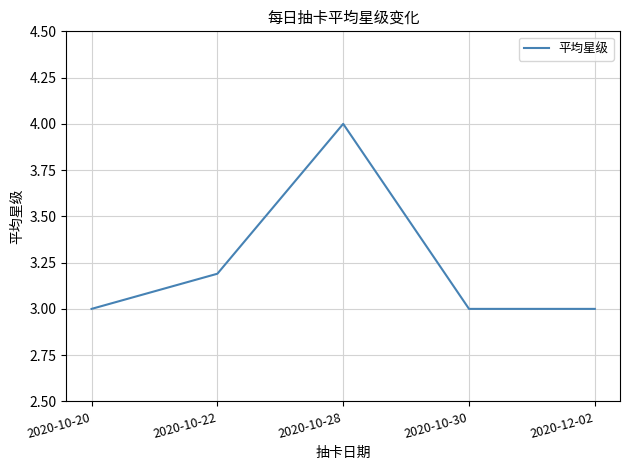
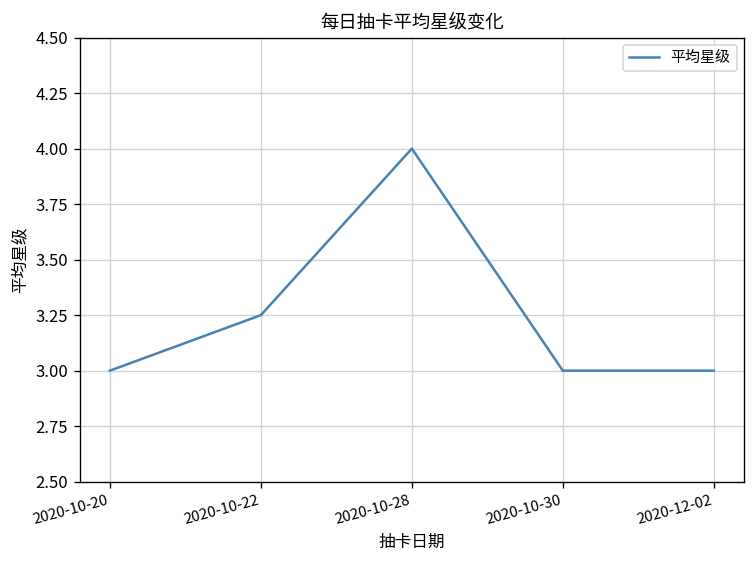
2020-10-22: 3.19 -> 3.25
